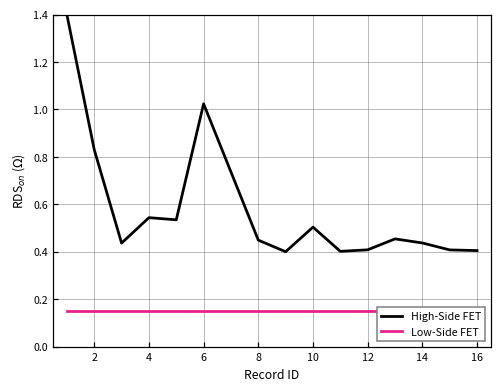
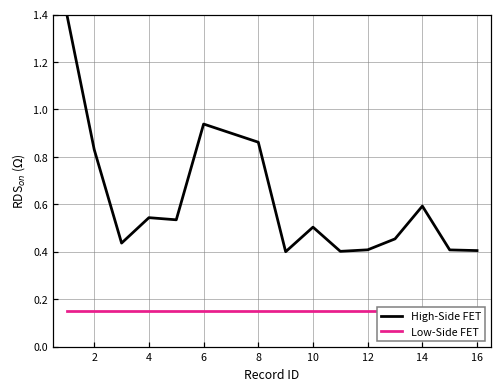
High-Side FET, 6: 1.02 -> 0.94
High-Side FET, 8: 0.45 -> 0.86
High-Side FET, 14: 0.44 -> 0.59
